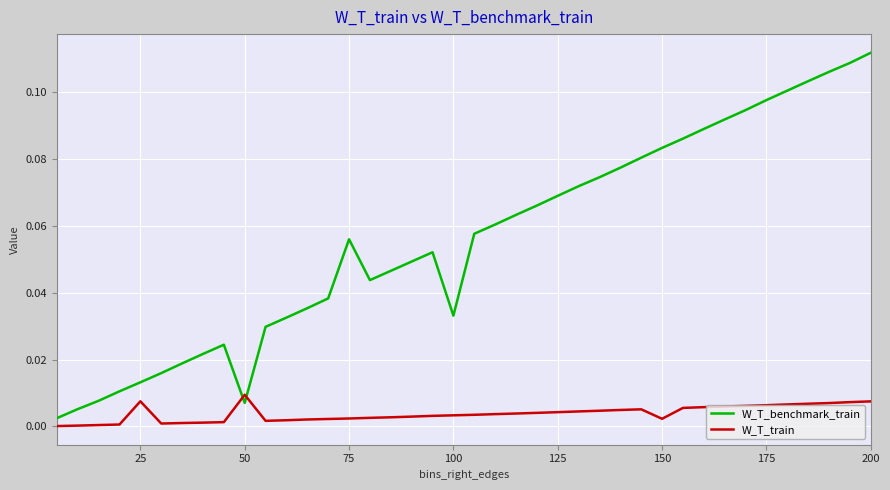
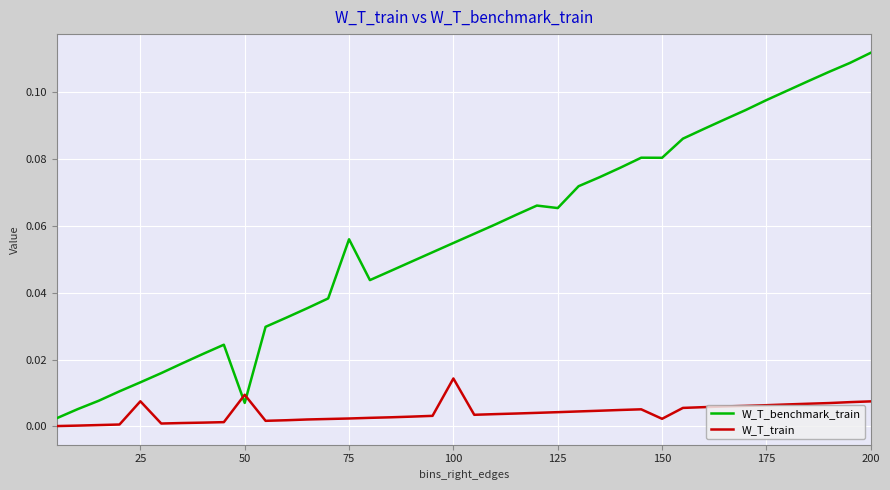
W_T_benchmark_train, 100: 0.033 -> 0.055
W_T_train, 100: 0.003 -> 0.014
W_T_benchmark_train, 125: 0.069 -> 0.065
W_T_benchmark_train, 150: 0.083 -> 0.080
